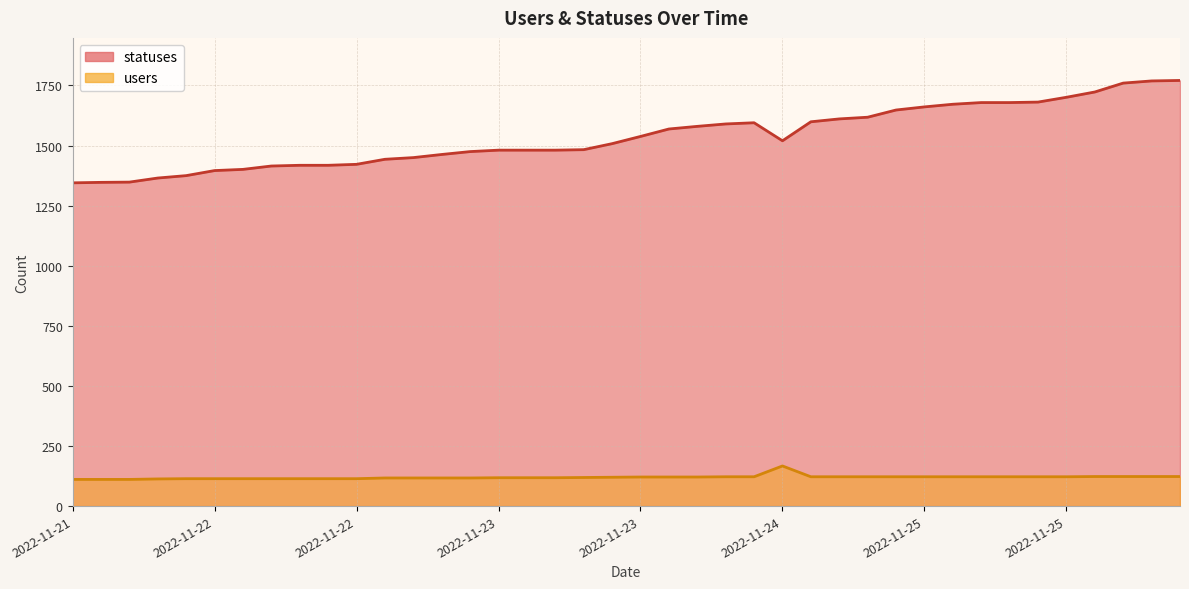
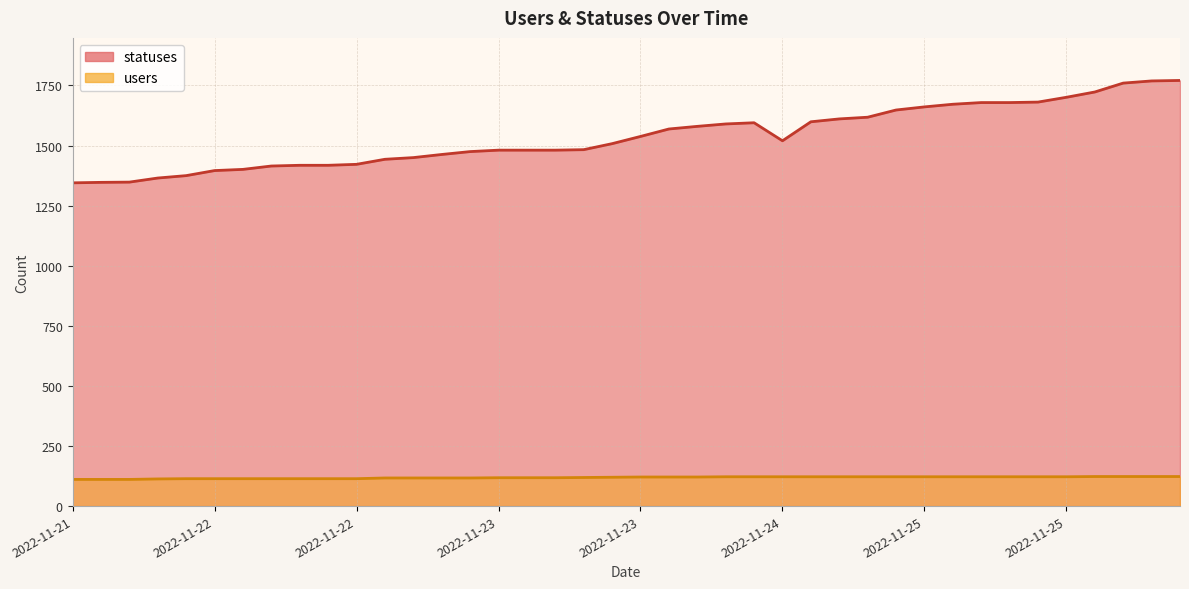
users, 2022-11-24: 170 -> 120
